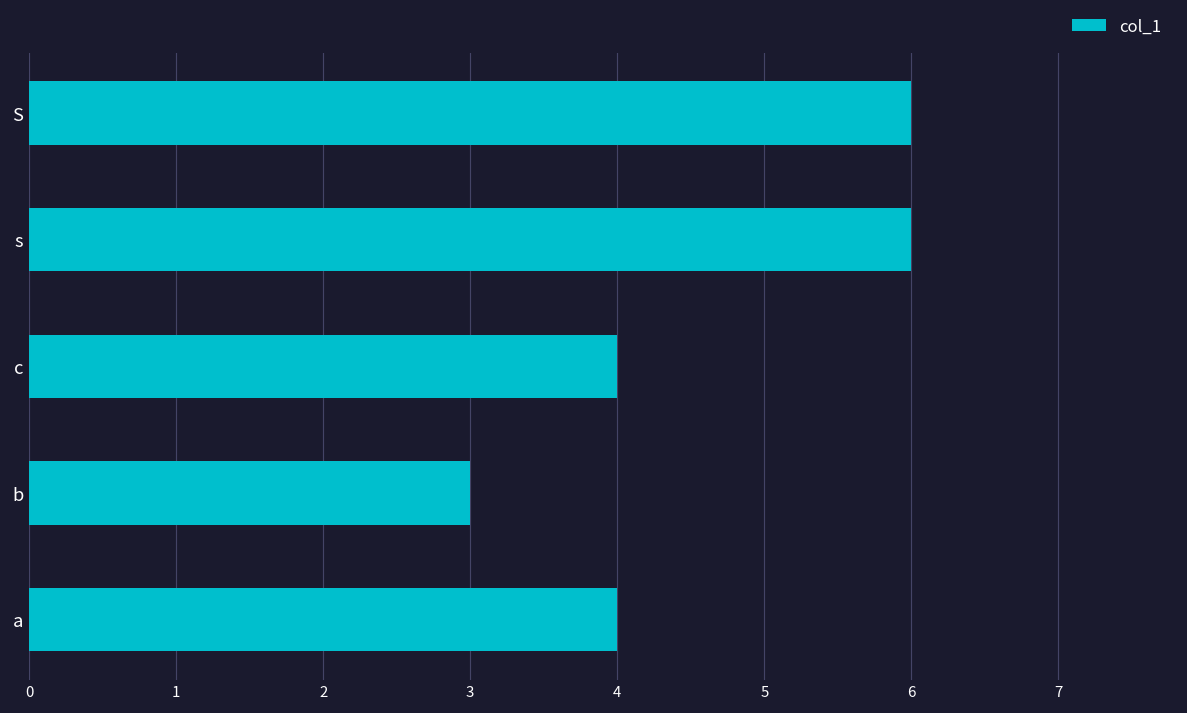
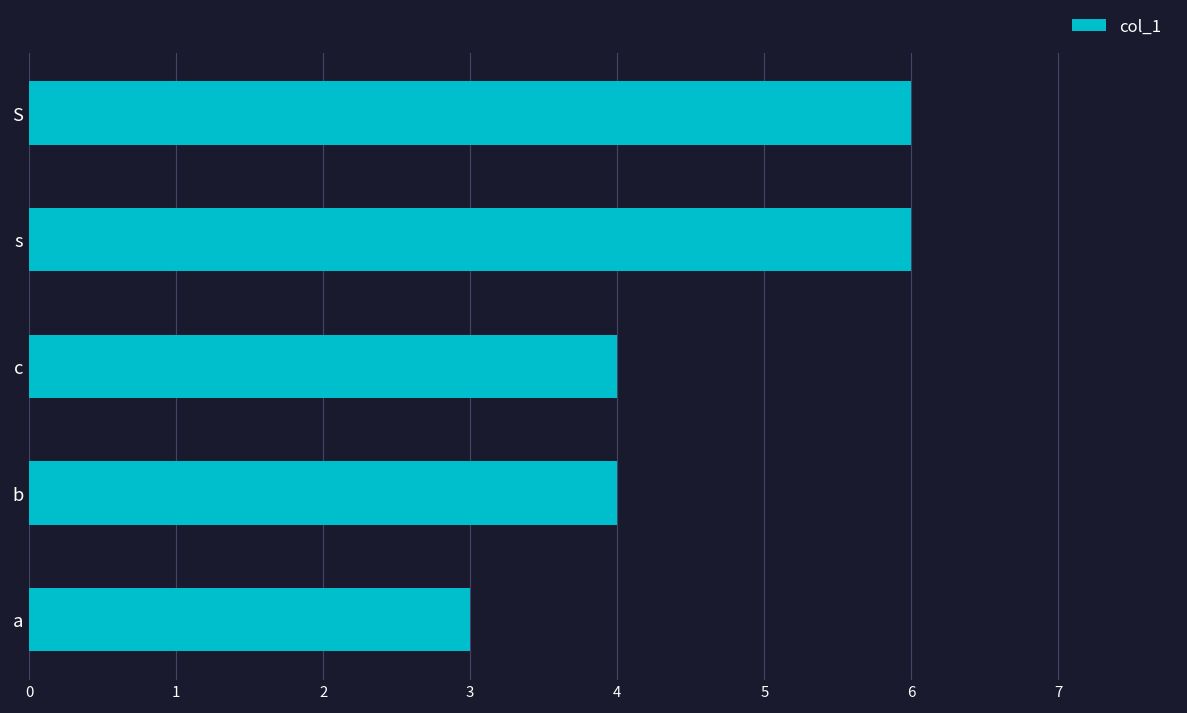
b: 3 -> 4
a: 4 -> 3
